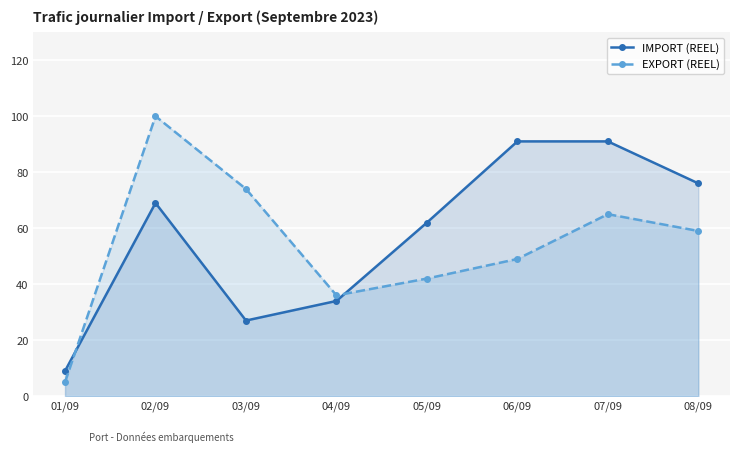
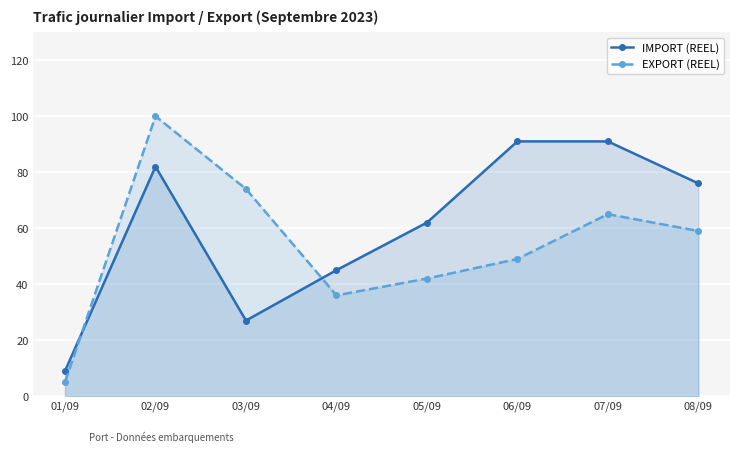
IMPORT (REEL), 02/09: 69 -> 82
IMPORT (REEL), 04/09: 34 -> 45
